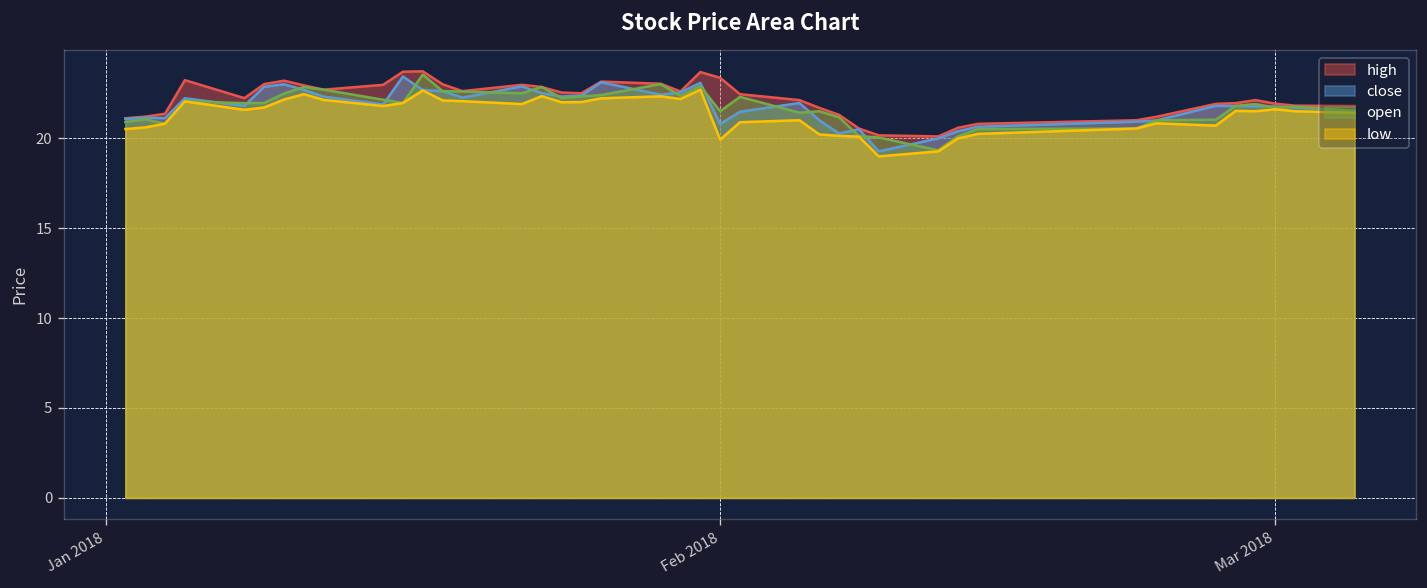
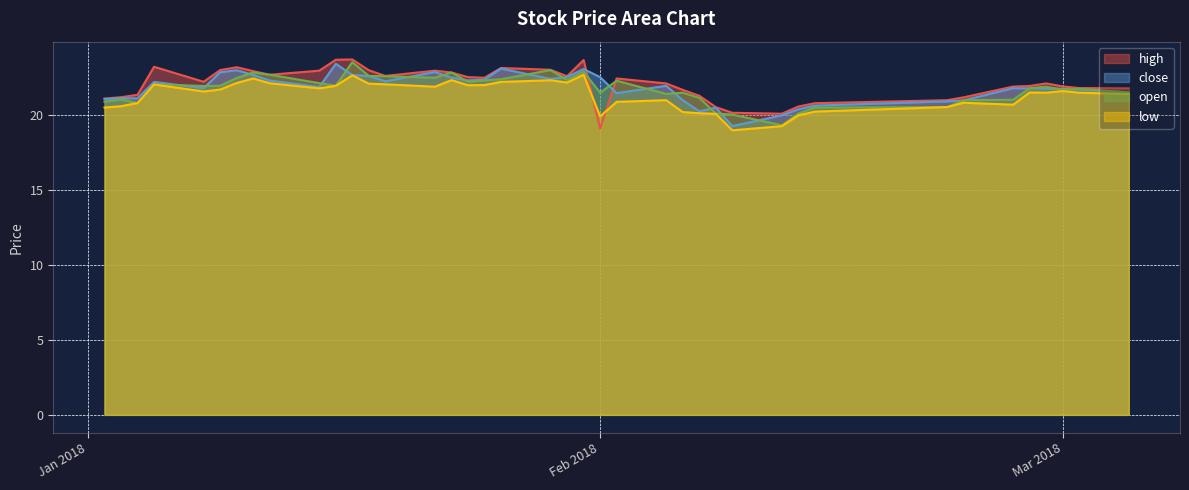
high, Feb 2018: 23.4 -> 19.1
close, Feb 2018: 20.8 -> 22.5
